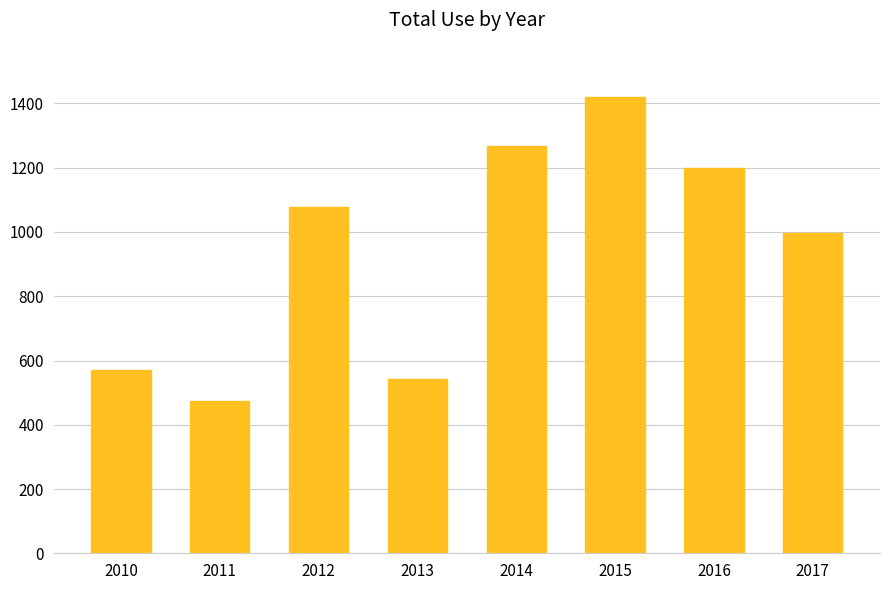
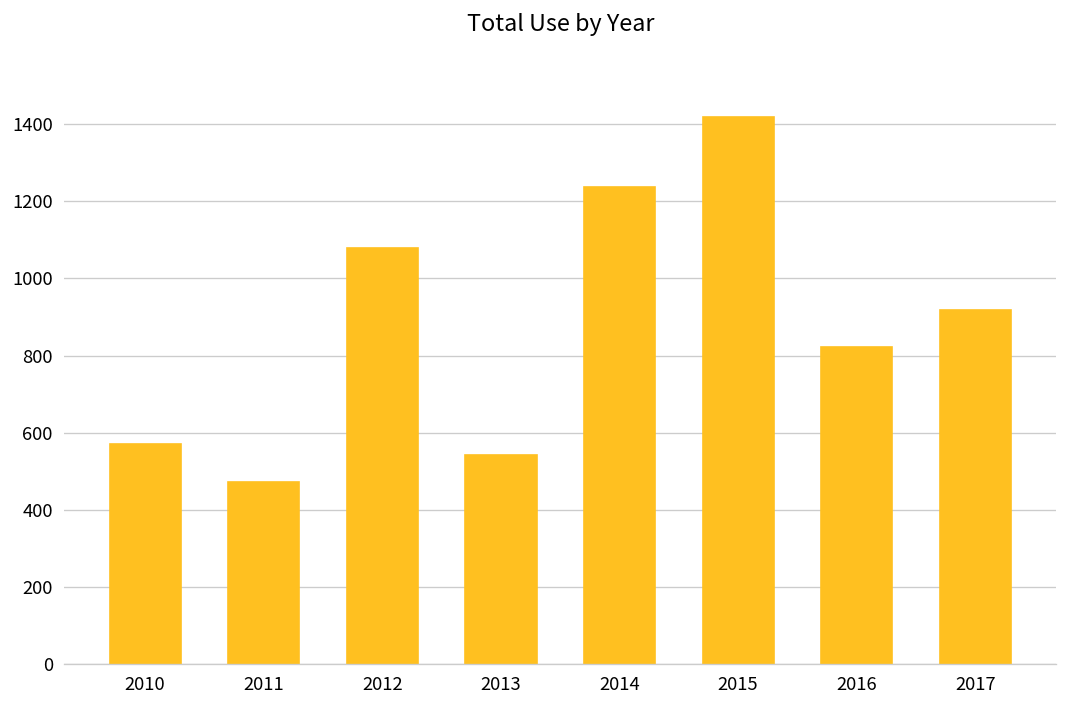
2014: 1270 -> 1240
2016: 1200 -> 820
2017: 1000 -> 920
